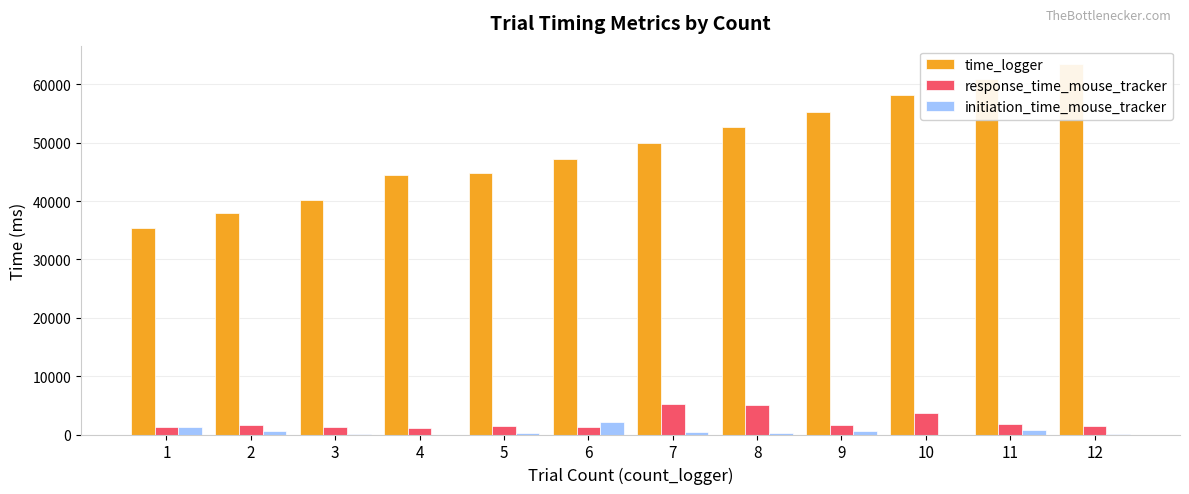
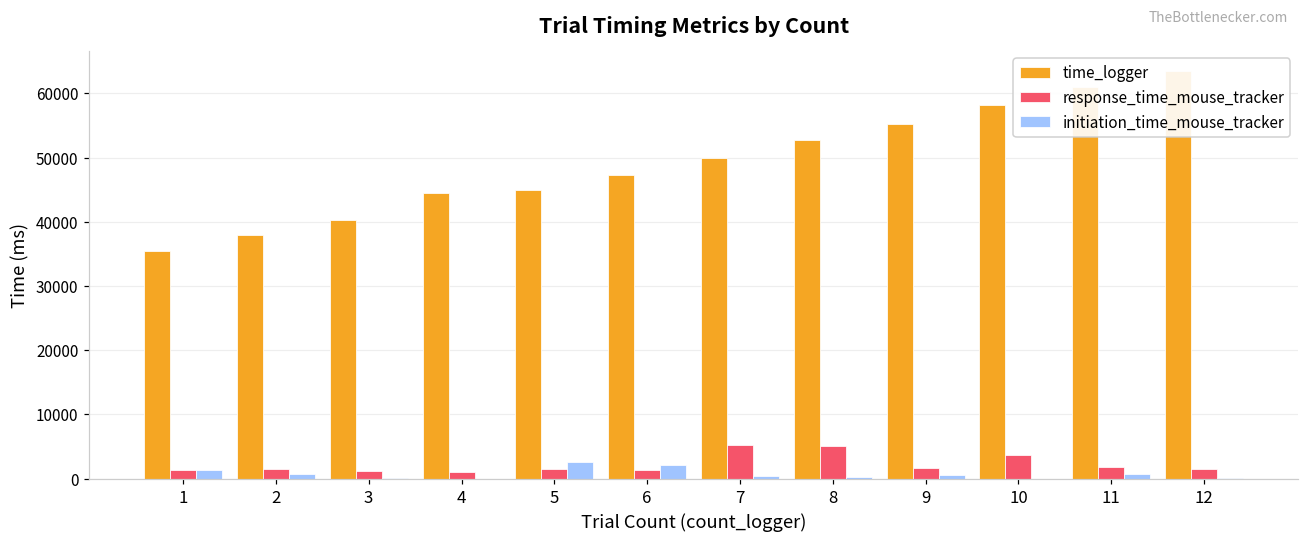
initiation_time_mouse_tracker, 5: 0 -> 3000
